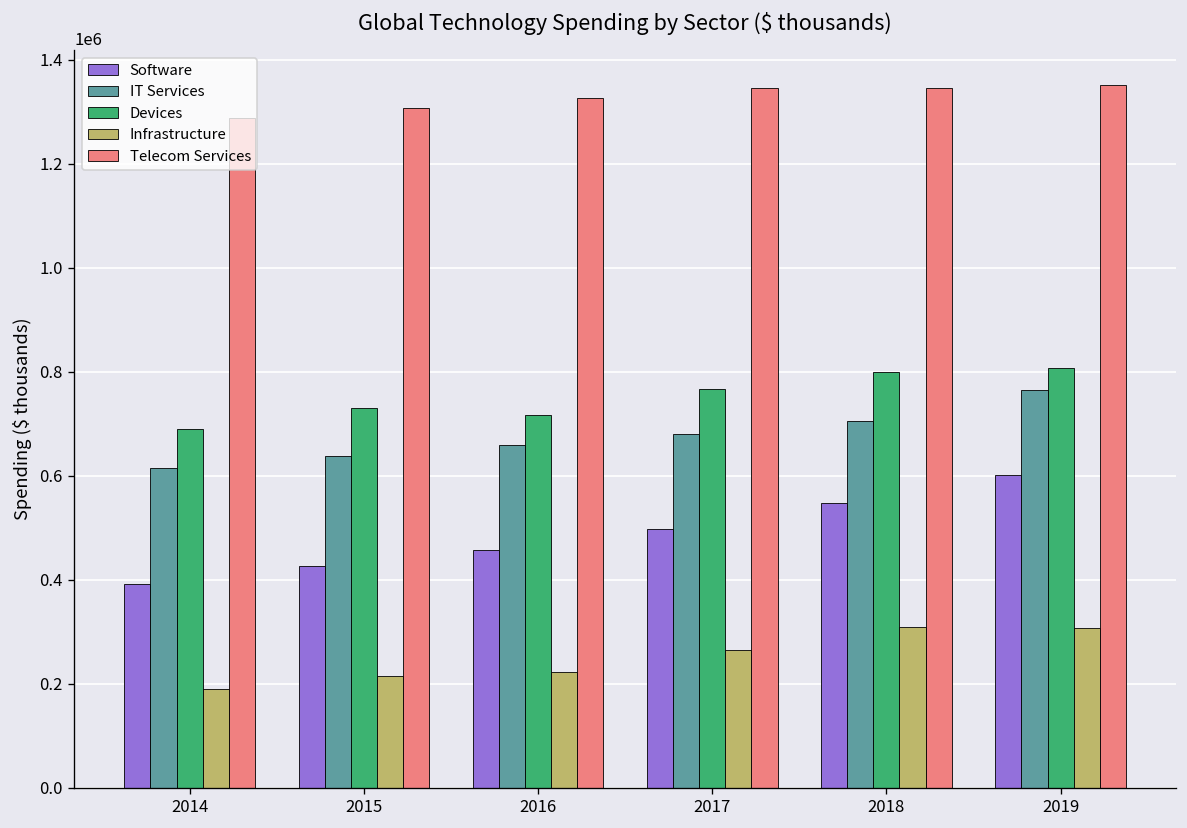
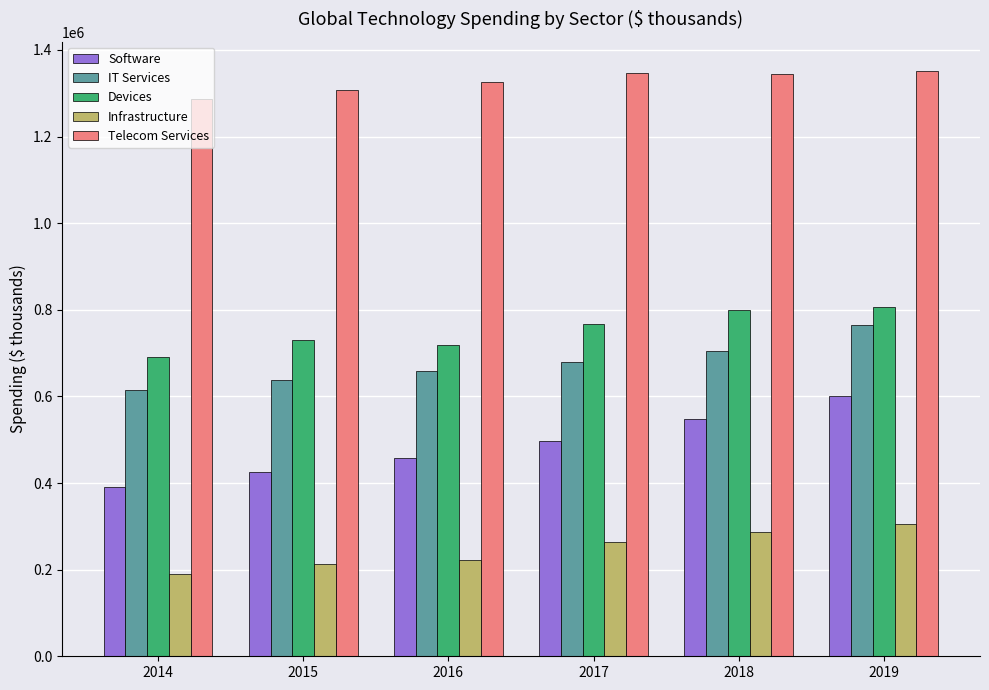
Infrastructure, 2018: 310000 -> 290000
